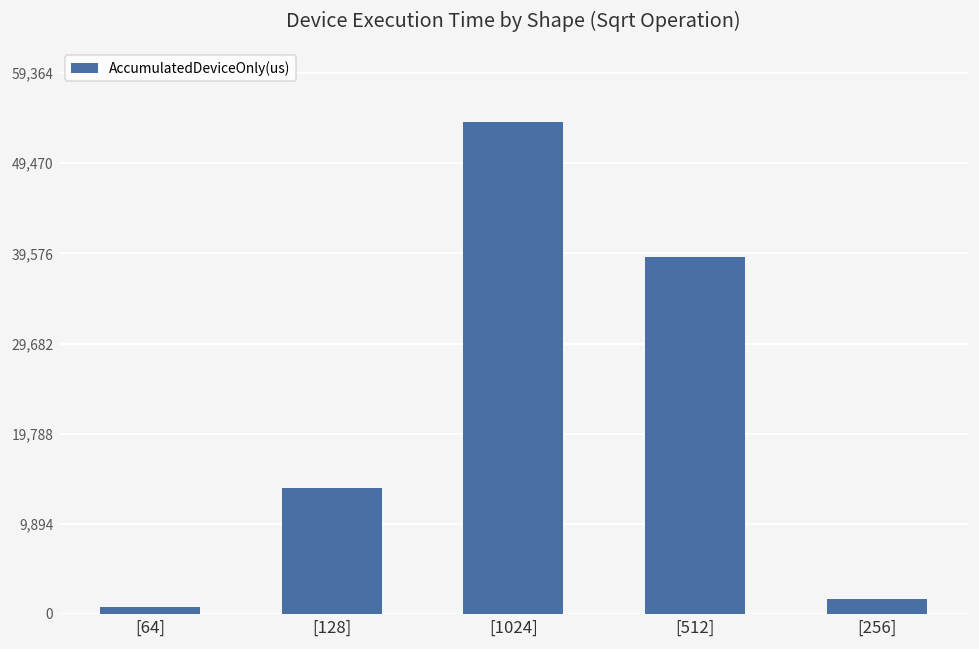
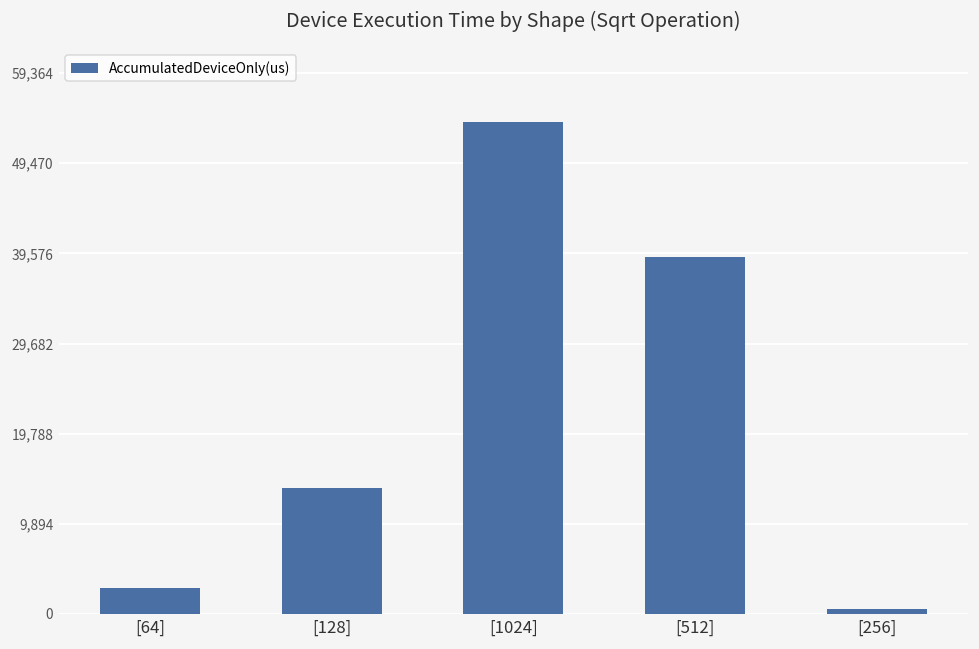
[64]: 1,000 -> 3,000
[256]: 2,000 -> 1,000
